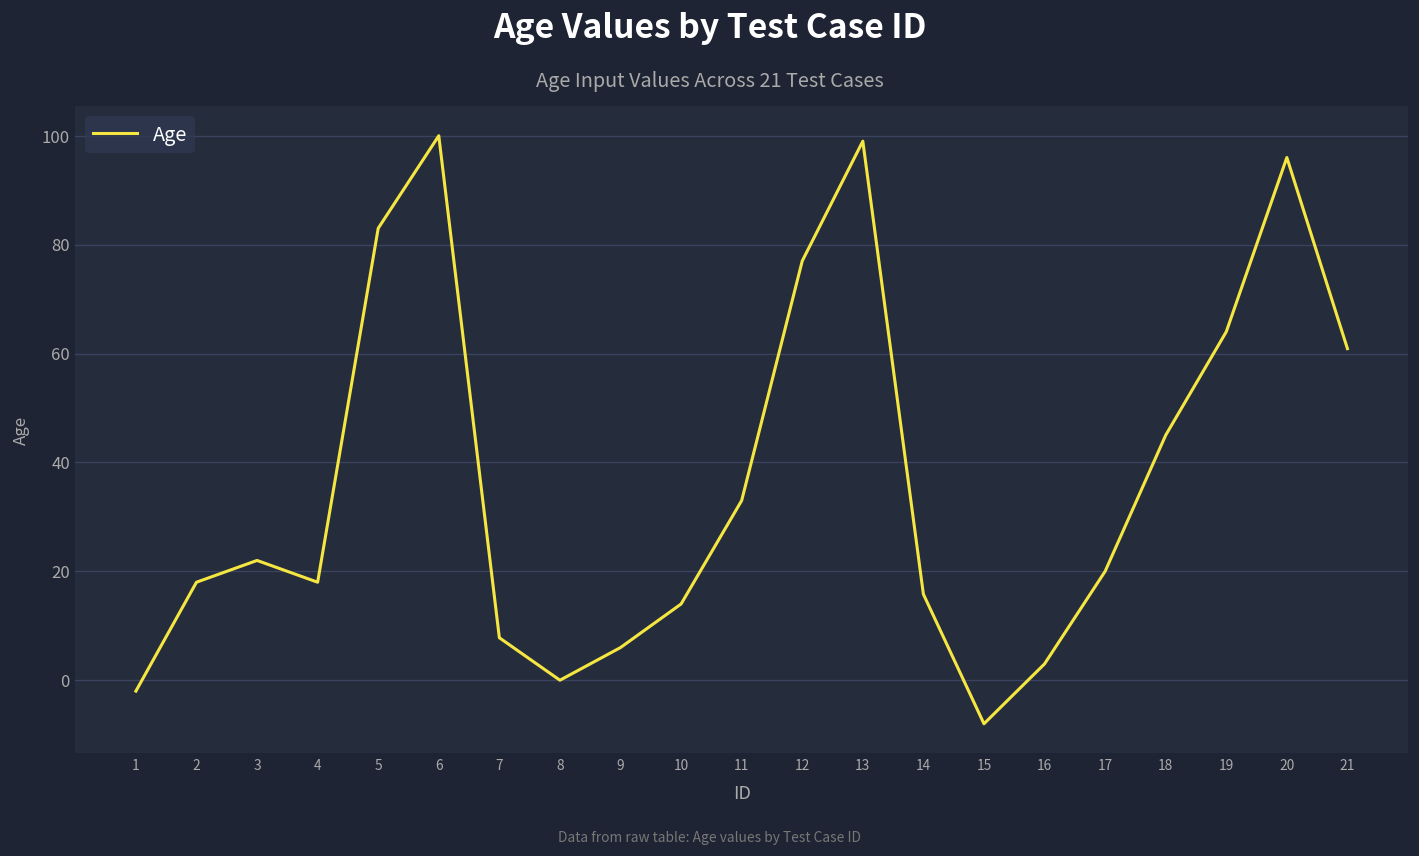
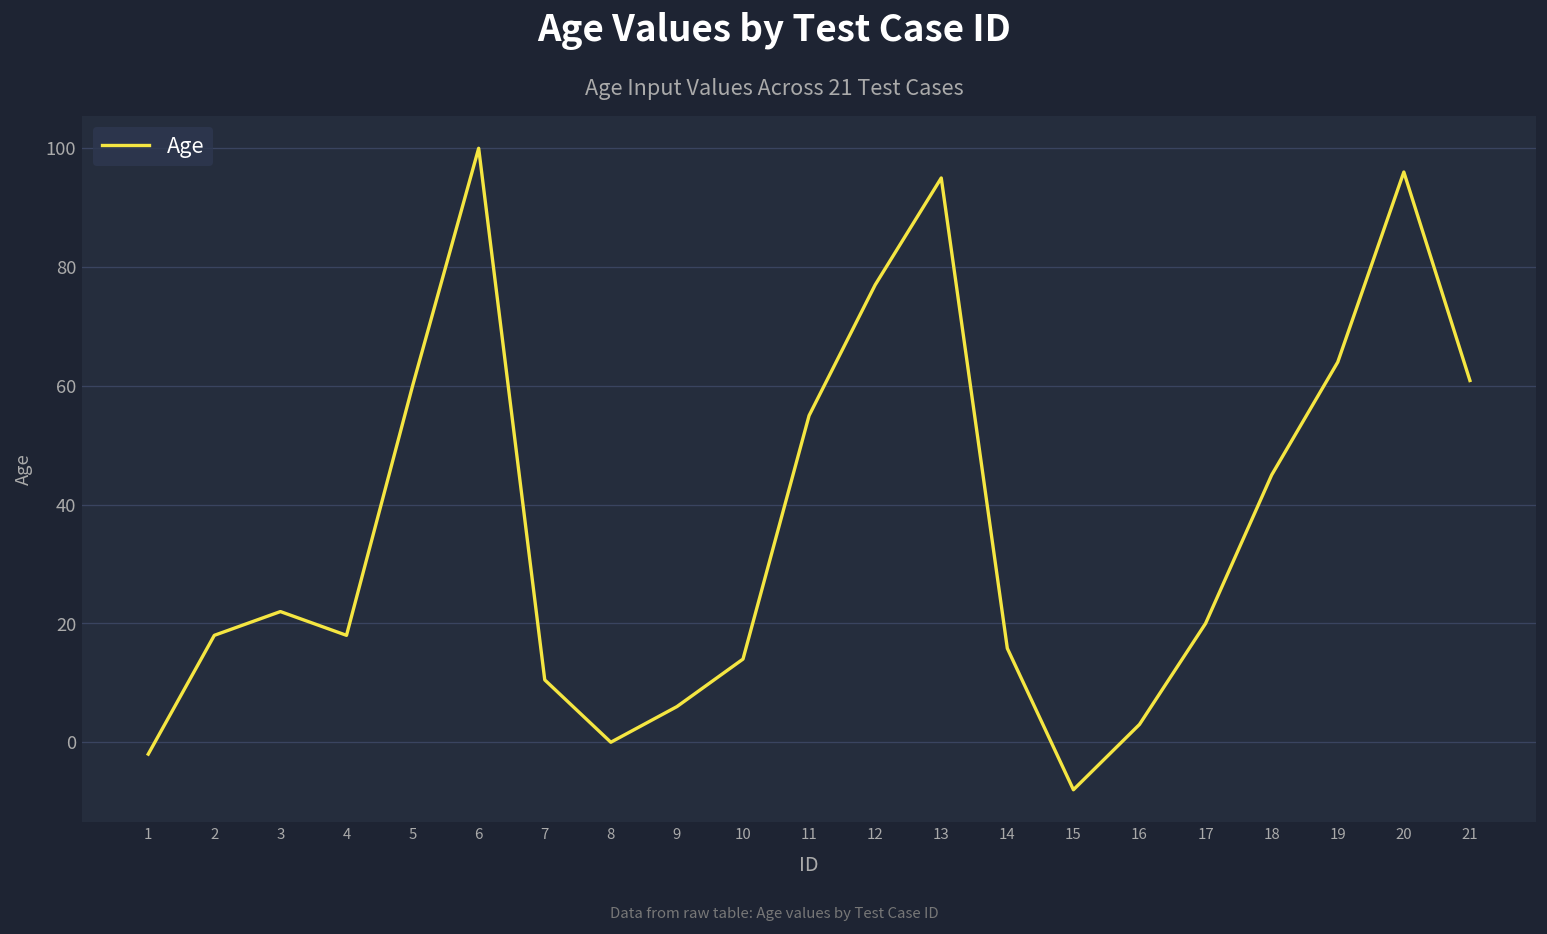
5: 83 -> 60
7: 8 -> 11
11: 33 -> 55
13: 99 -> 95
